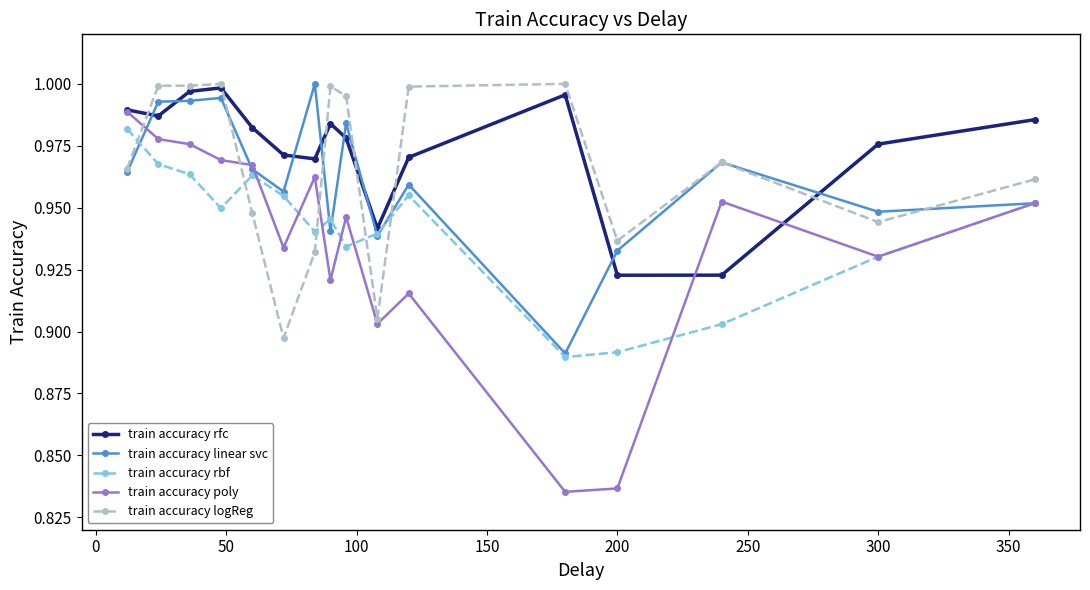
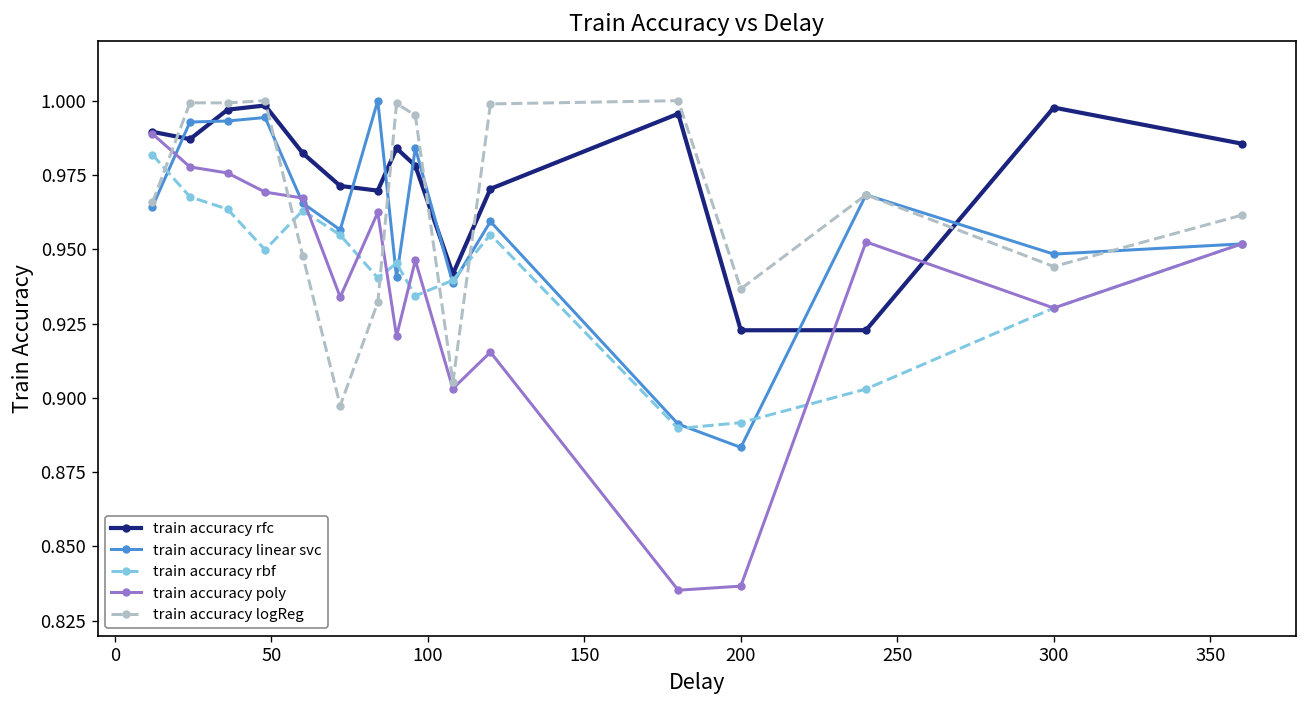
train accuracy linear svc, 200: 0.933 -> 0.883
train accuracy rfc, 300: 0.976 -> 0.998
